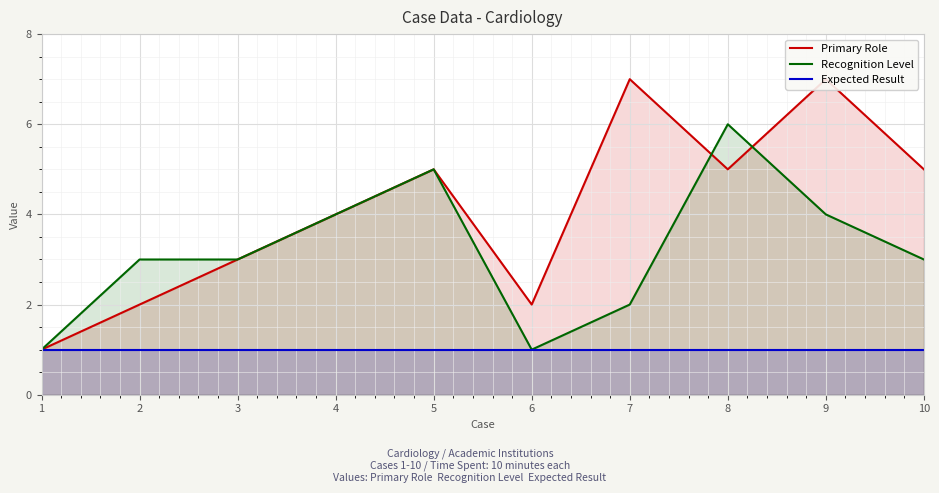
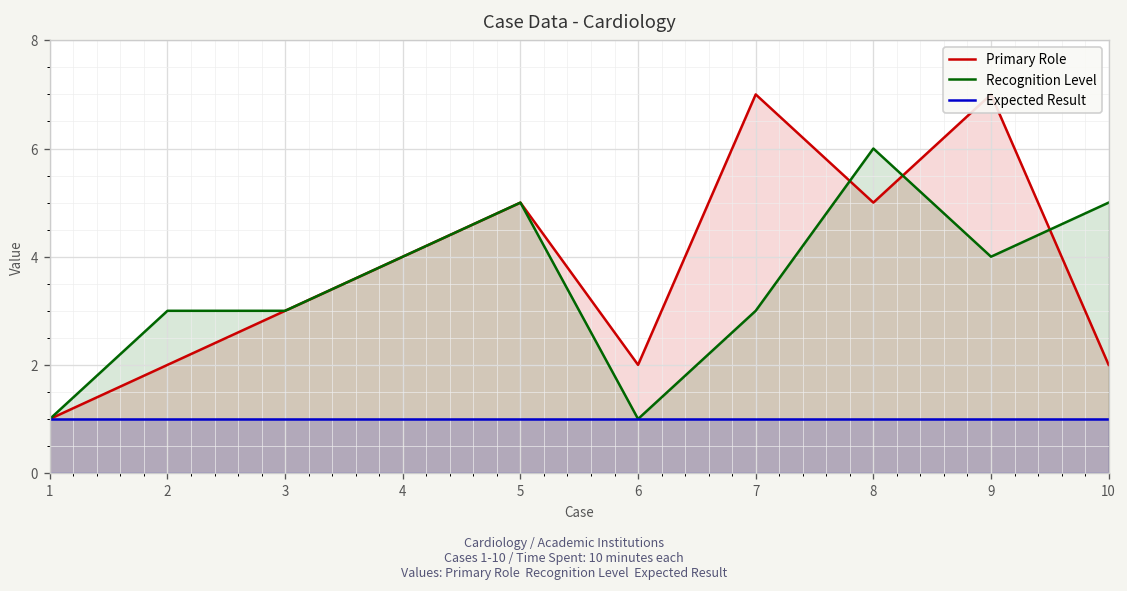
Recognition Level, 7: 2 -> 3
Primary Role, 10: 5 -> 2
Recognition Level, 10: 3 -> 5
